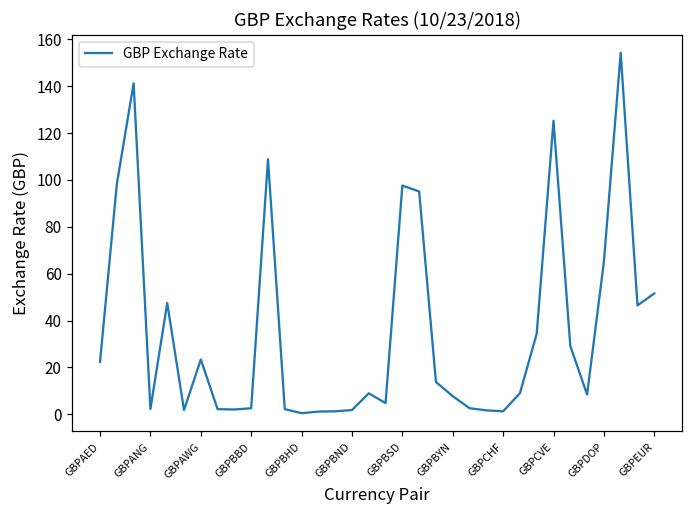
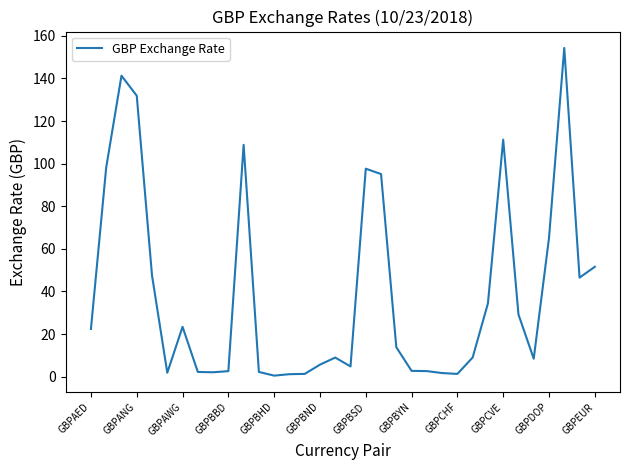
GBPANG: 2 -> 132
GBPBND: 2 -> 6
GBPBYN: 8 -> 3
GBPCVE: 125 -> 111
